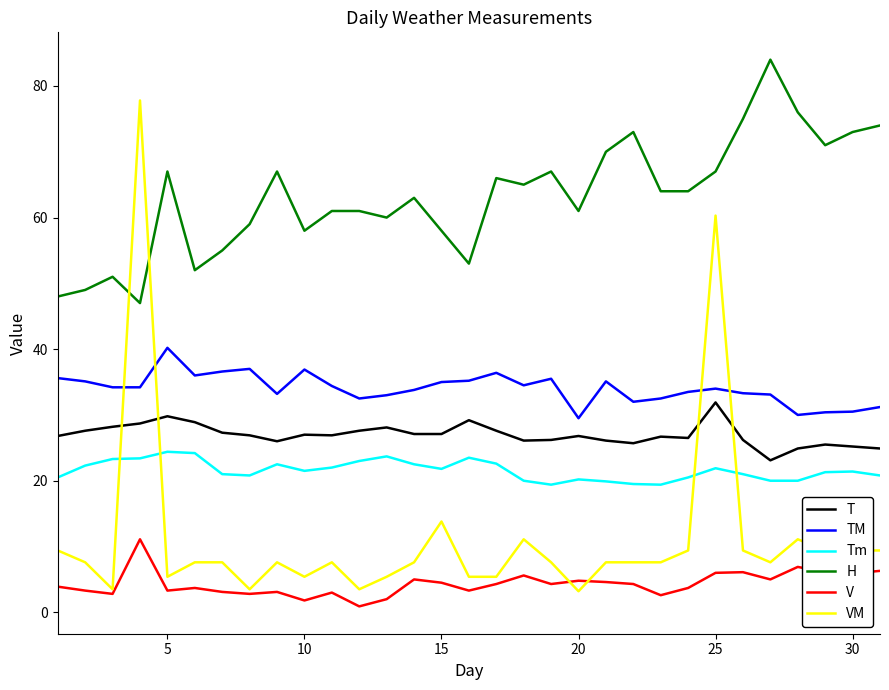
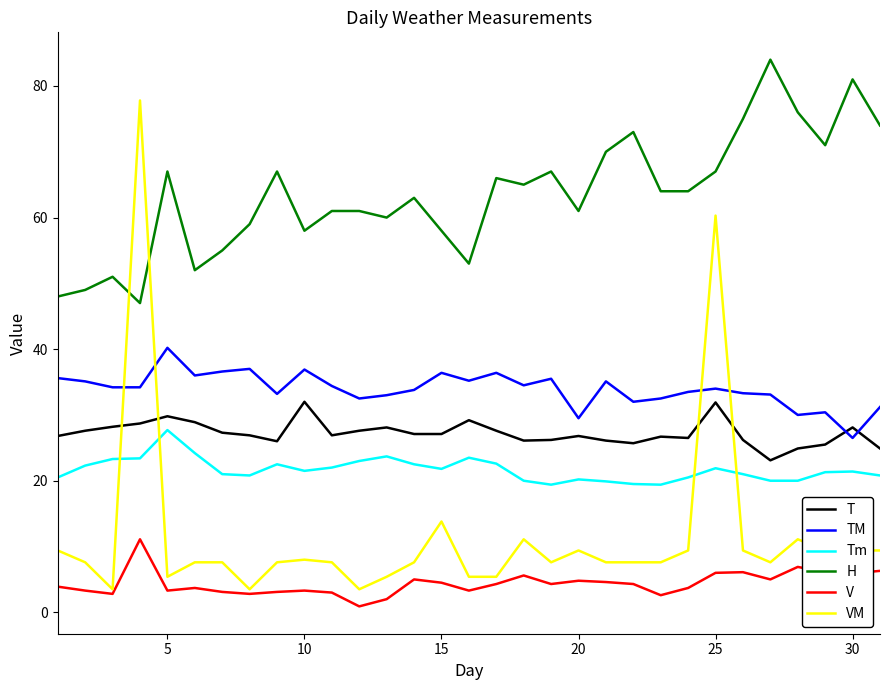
Tm, 5: 24 -> 28
T, 10: 27 -> 32
V, 10: 2 -> 3
VM, 10: 5 -> 8
TM, 15: 35 -> 36
VM, 20: 3 -> 9
T, 30: 25 -> 28
TM, 30: 31 -> 27
H, 30: 73 -> 81
